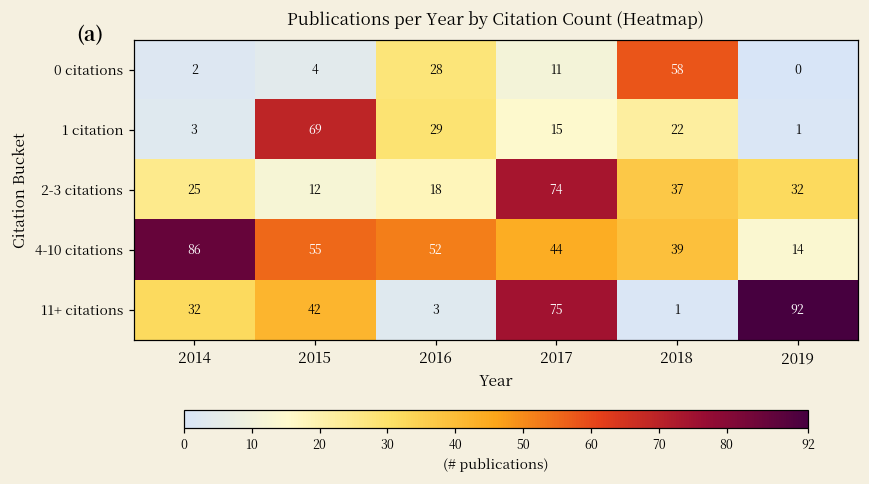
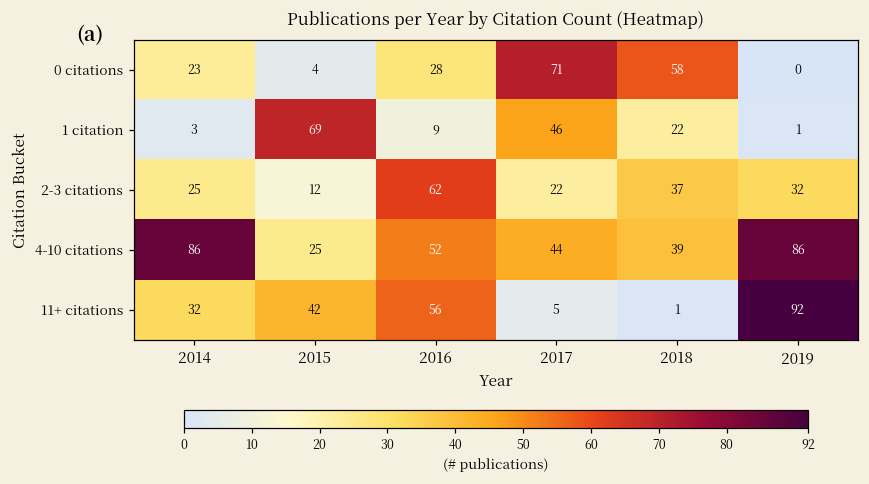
0 citations, 2014: 2 -> 23
0 citations, 2017: 11 -> 71
1 citation, 2016: 29 -> 9
1 citation, 2017: 15 -> 46
2-3 citations, 2016: 18 -> 62
2-3 citations, 2017: 74 -> 22
4-10 citations, 2015: 55 -> 25
4-10 citations, 2019: 14 -> 86
11+ citations, 2016: 3 -> 56
11+ citations, 2017: 75 -> 5
